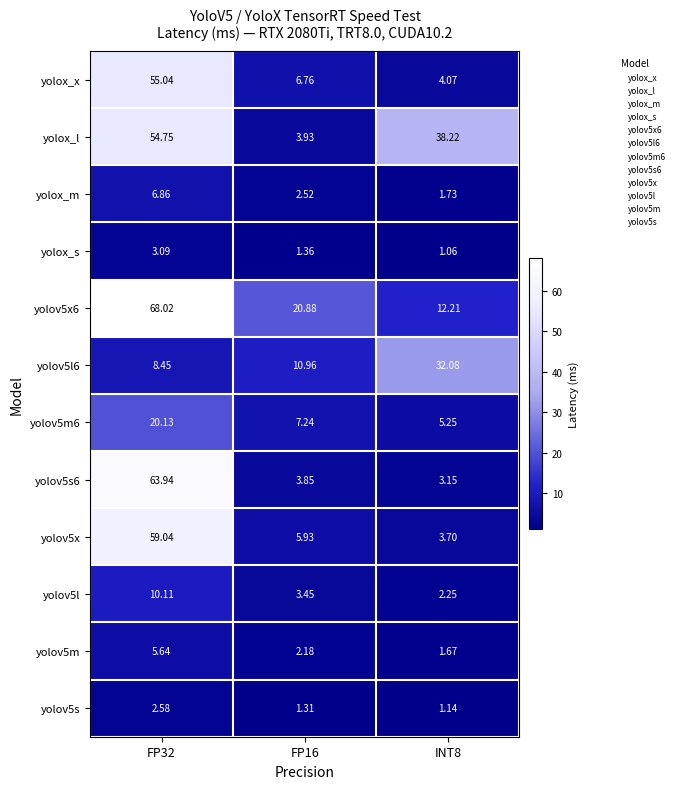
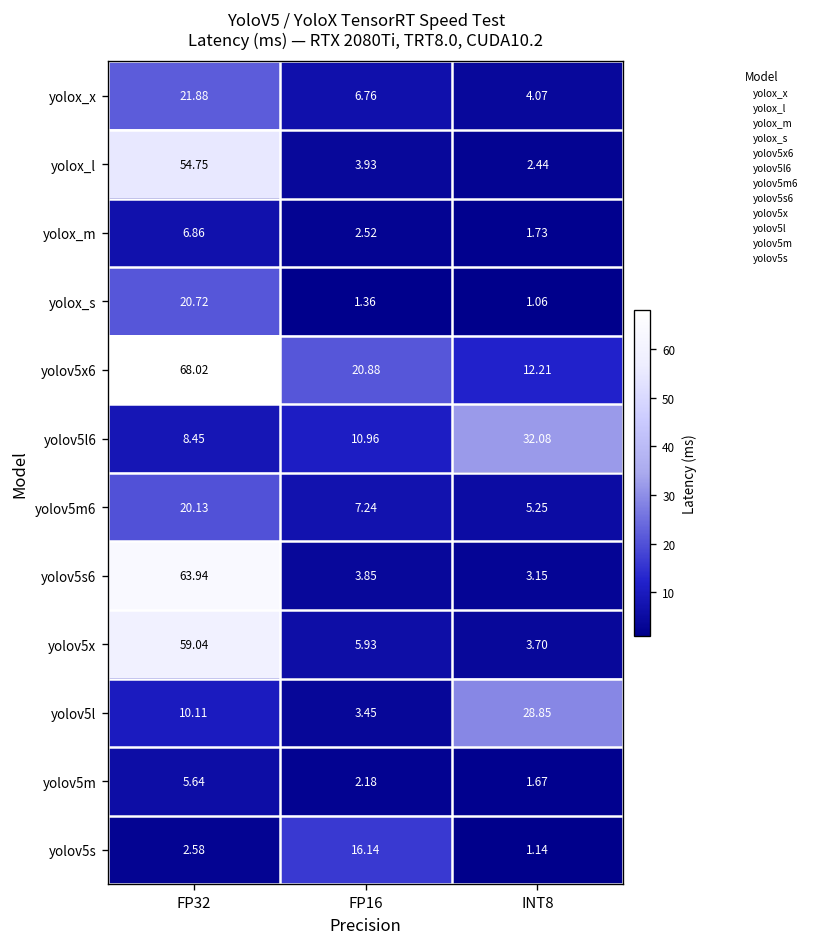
yolox_x, FP32: 55.04 -> 21.88
yolox_l, INT8: 38.22 -> 2.44
yolox_s, FP32: 3.09 -> 20.72
yolov5l, INT8: 2.25 -> 28.85
yolov5s, FP16: 1.31 -> 16.14
